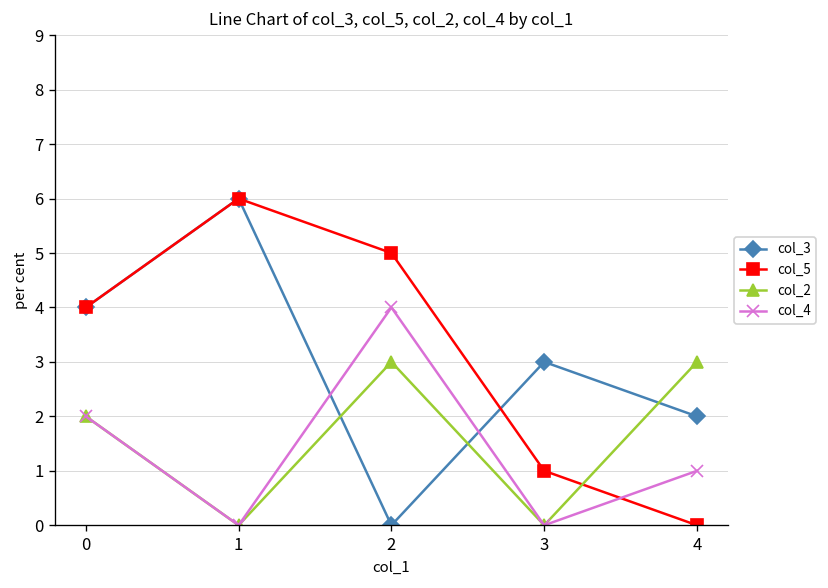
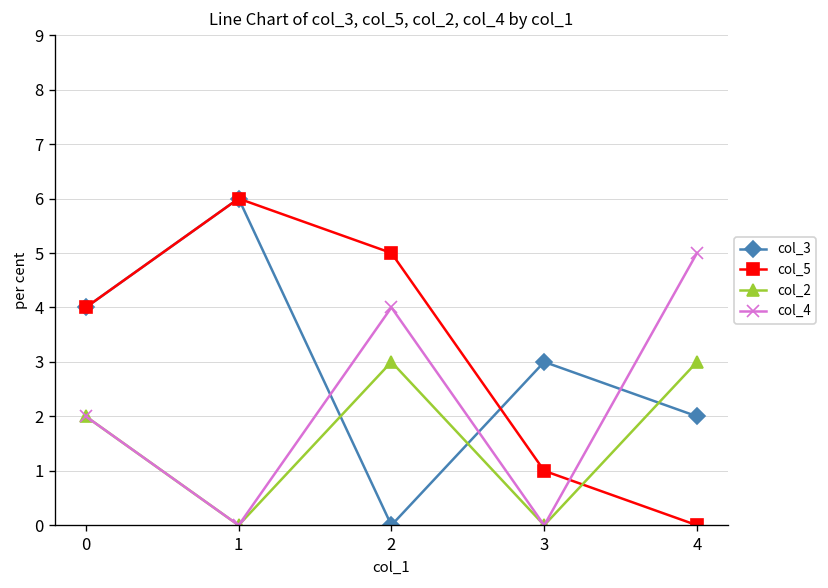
col_4, 4: 1 -> 5
